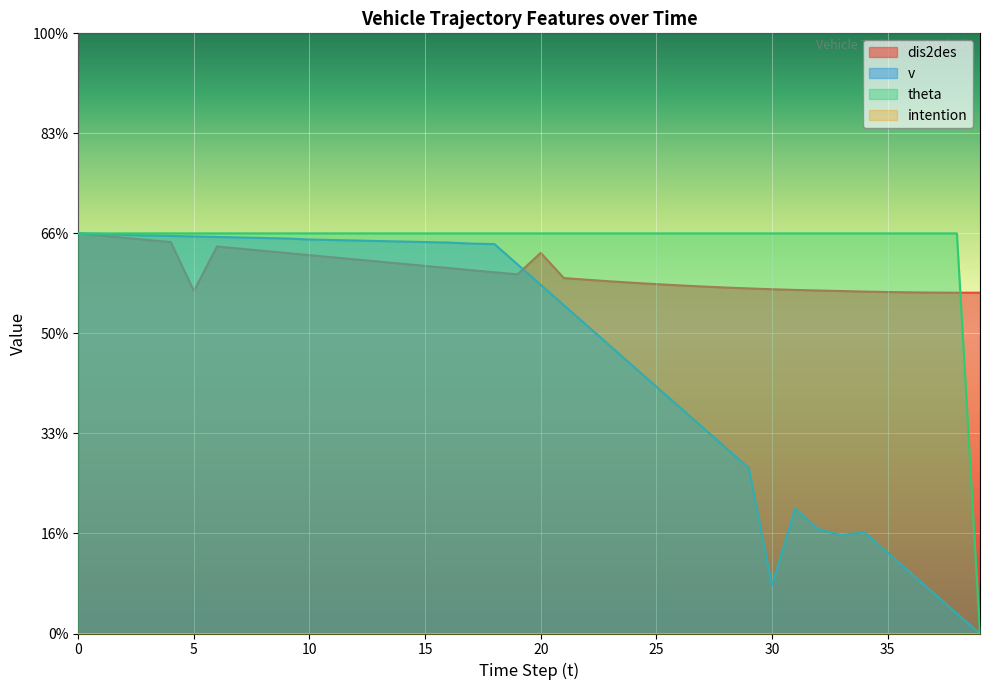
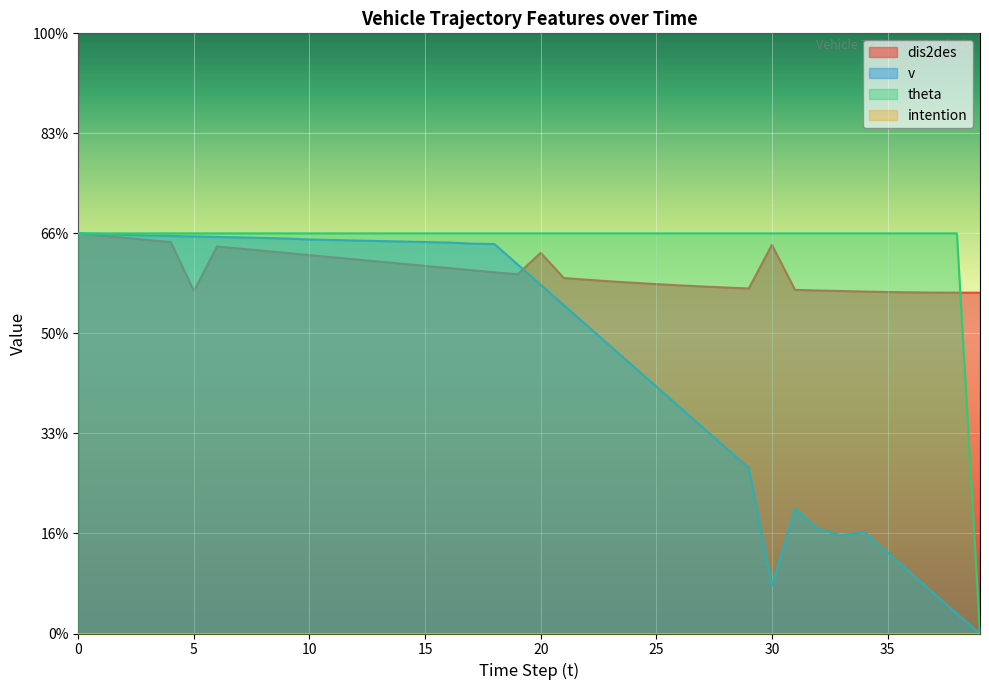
dis2des, 30: 57% -> 65%
